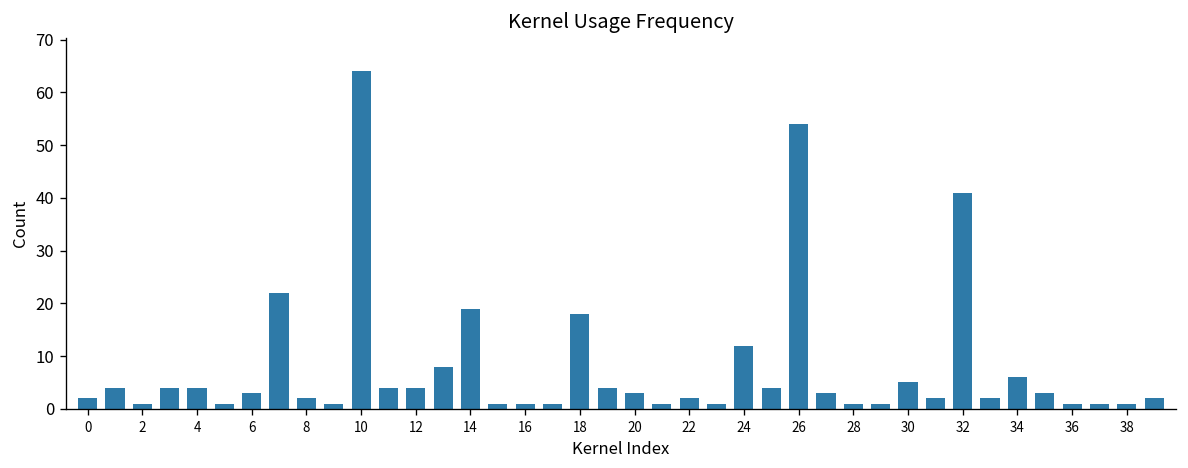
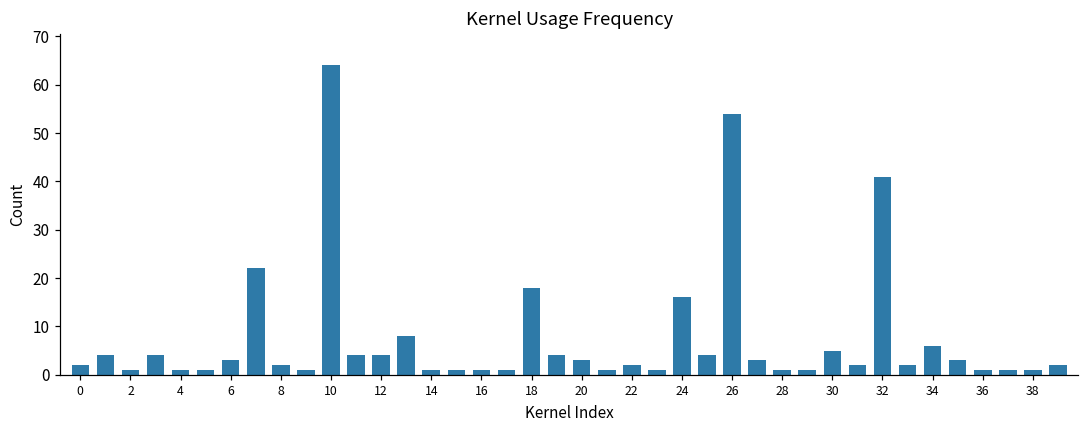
4: 4 -> 1
14: 19 -> 1
24: 12 -> 16
